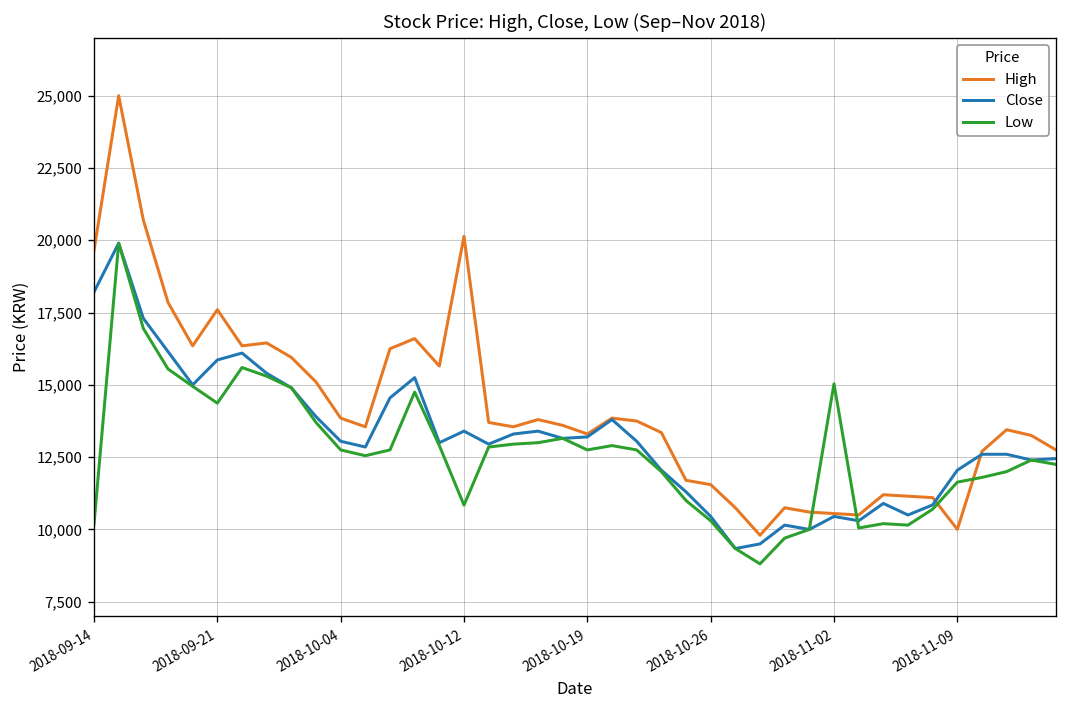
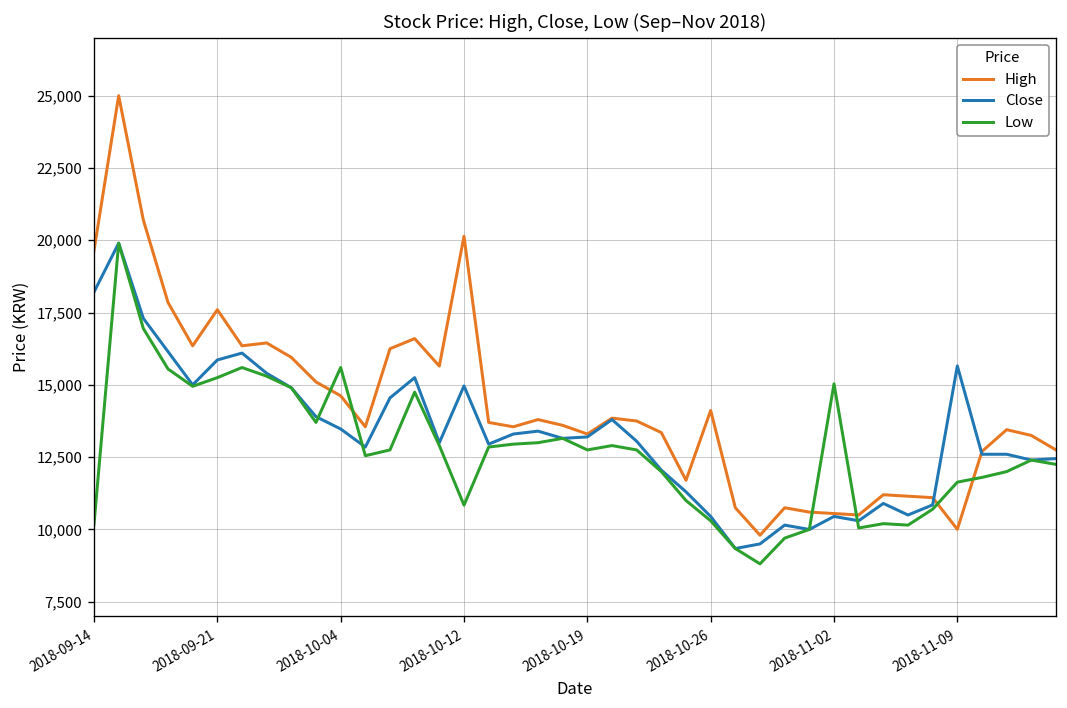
Low, 2018-09-21: 14,400 -> 15,300
High, 2018-10-04: 13,900 -> 14,600
Close, 2018-10-04: 13,100 -> 13,500
Low, 2018-10-04: 12,800 -> 15,600
Close, 2018-10-12: 13,400 -> 15,000
High, 2018-10-26: 11,600 -> 14,100
Close, 2018-11-09: 12,100 -> 15,700
